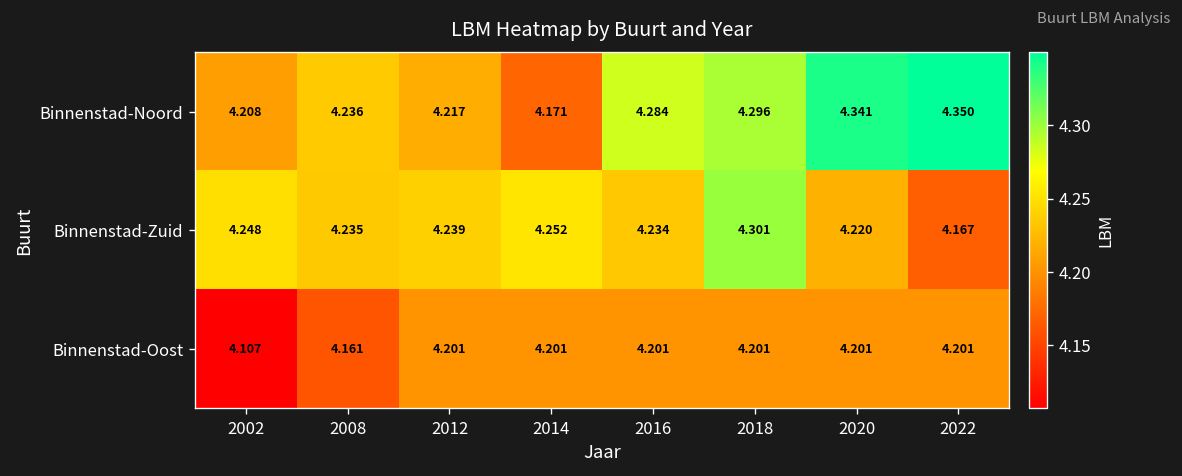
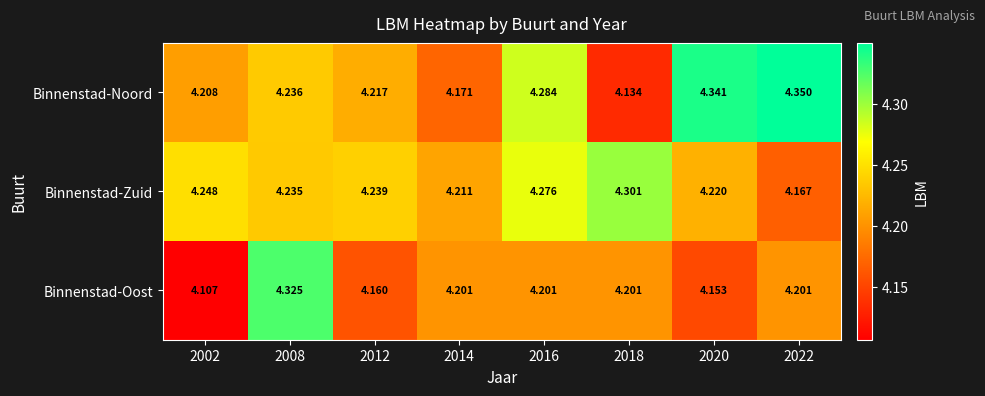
Binnenstad-Noord, 2018: 4.296 -> 4.134
Binnenstad-Zuid, 2014: 4.252 -> 4.211
Binnenstad-Zuid, 2016: 4.234 -> 4.276
Binnenstad-Oost, 2008: 4.161 -> 4.325
Binnenstad-Oost, 2012: 4.201 -> 4.160
Binnenstad-Oost, 2020: 4.201 -> 4.153
